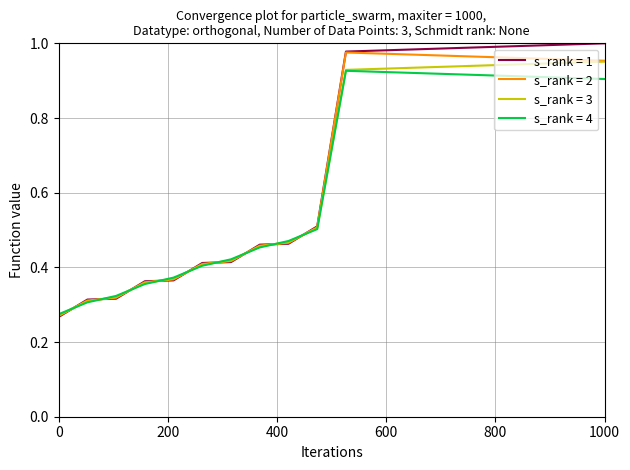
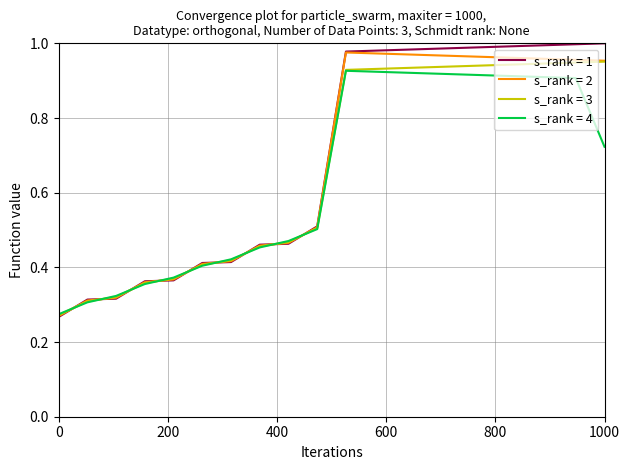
s_rank = 4, 1000: 0.90 -> 0.72
